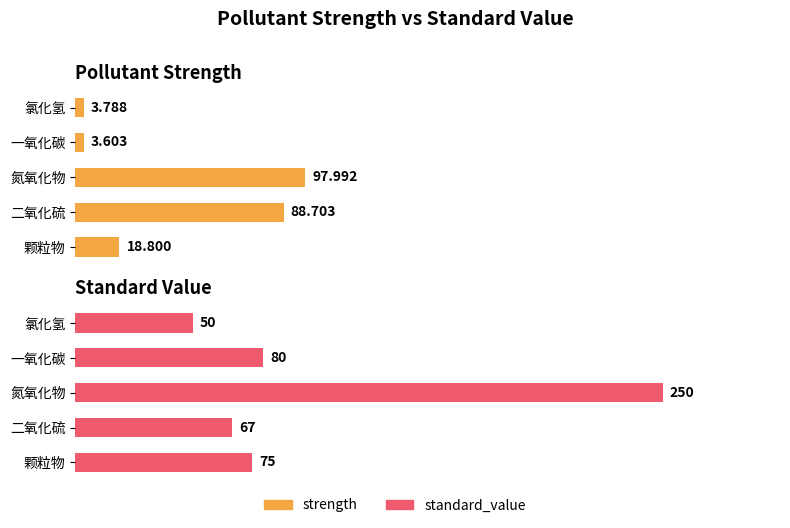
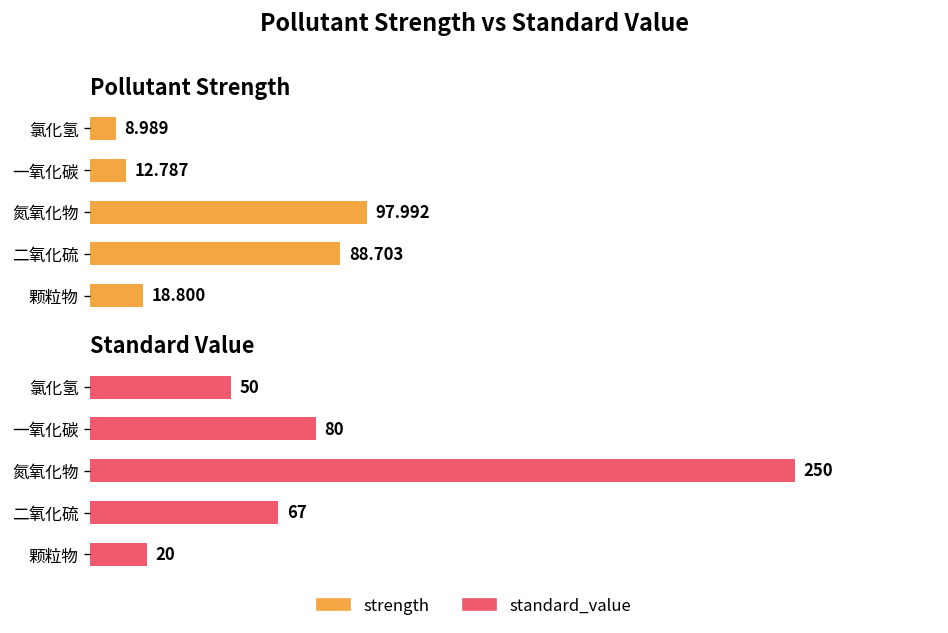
Pollutant Strength, 氯化氢: 3.788 -> 8.989
Pollutant Strength, 一氧化碳: 3.603 -> 12.787
Standard Value, 颗粒物: 75 -> 20
